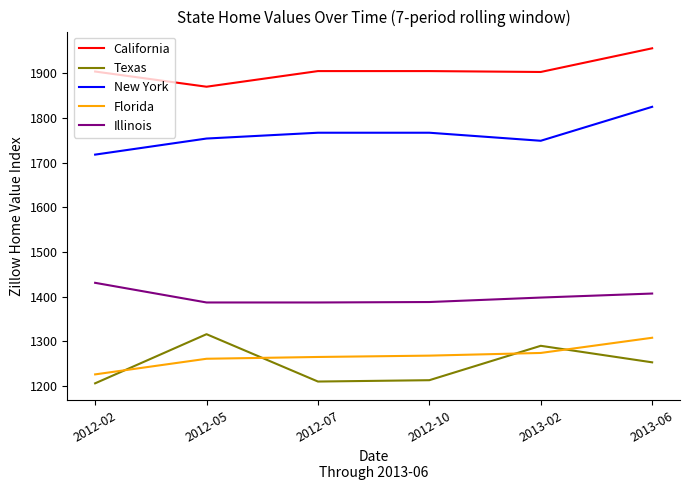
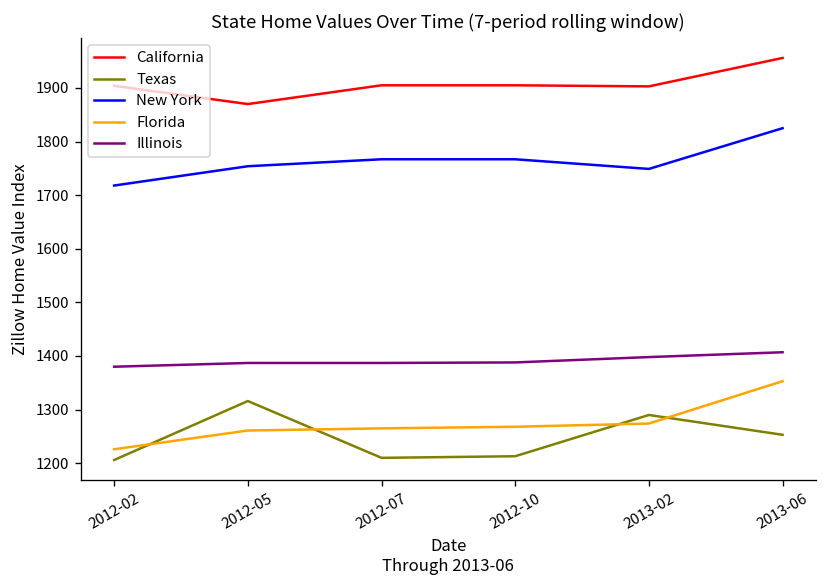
Illinois, 2012-02: 1430 -> 1380
Florida, 2013-06: 1310 -> 1350
